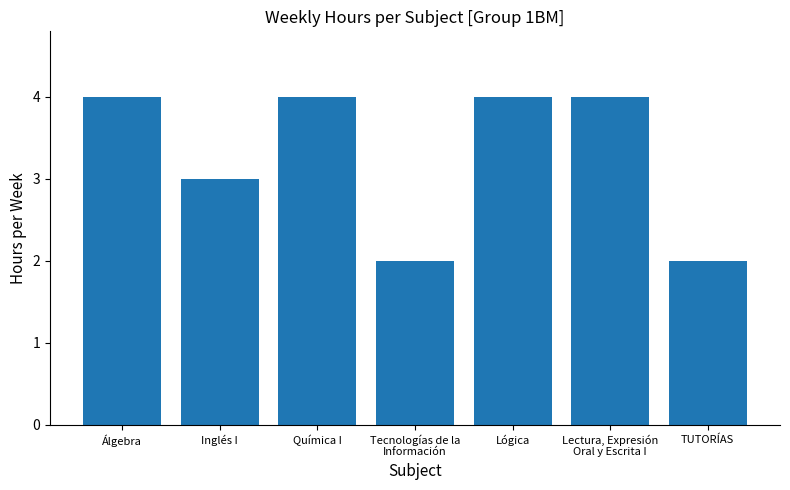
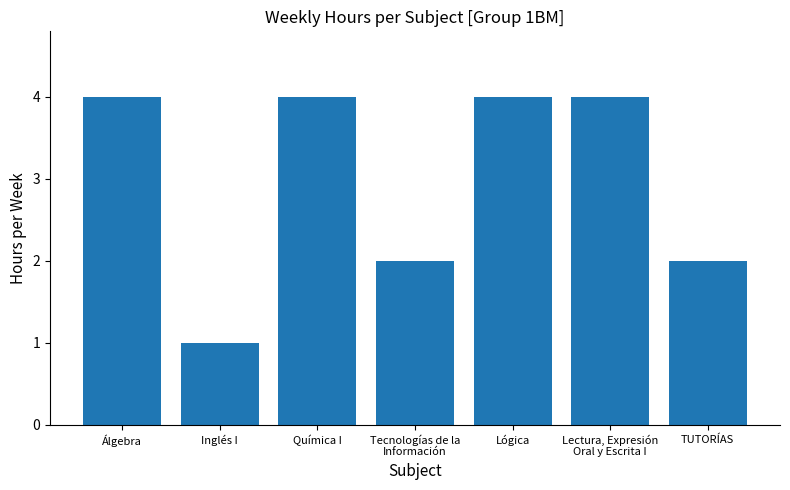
Inglés I: 3 -> 1
